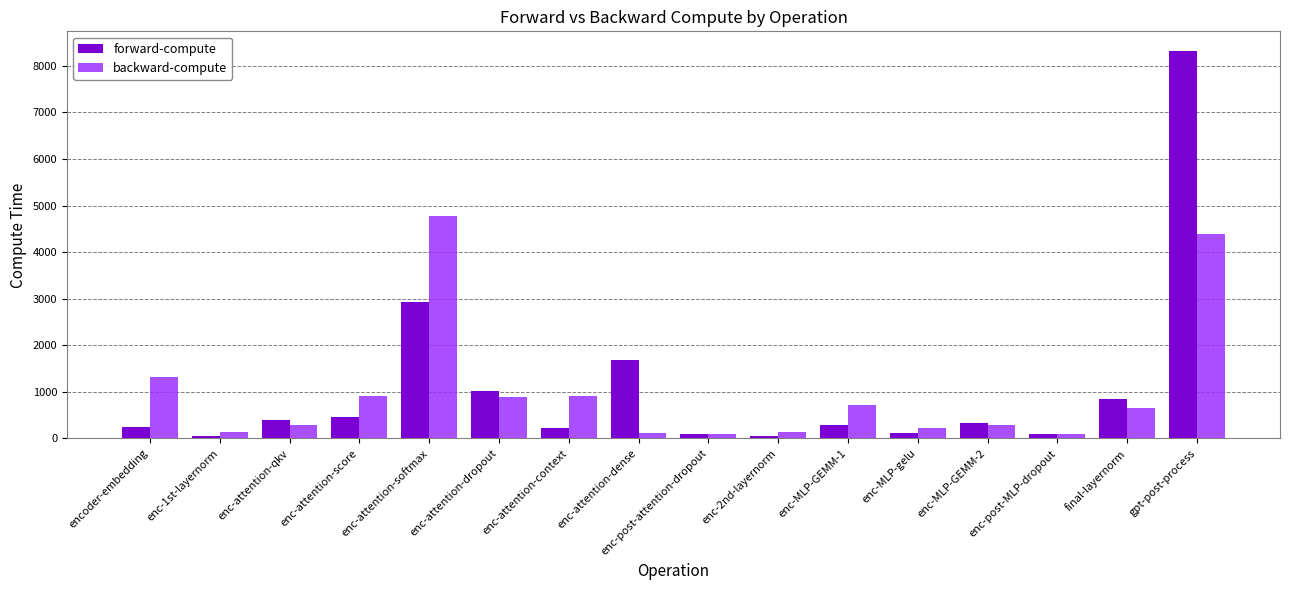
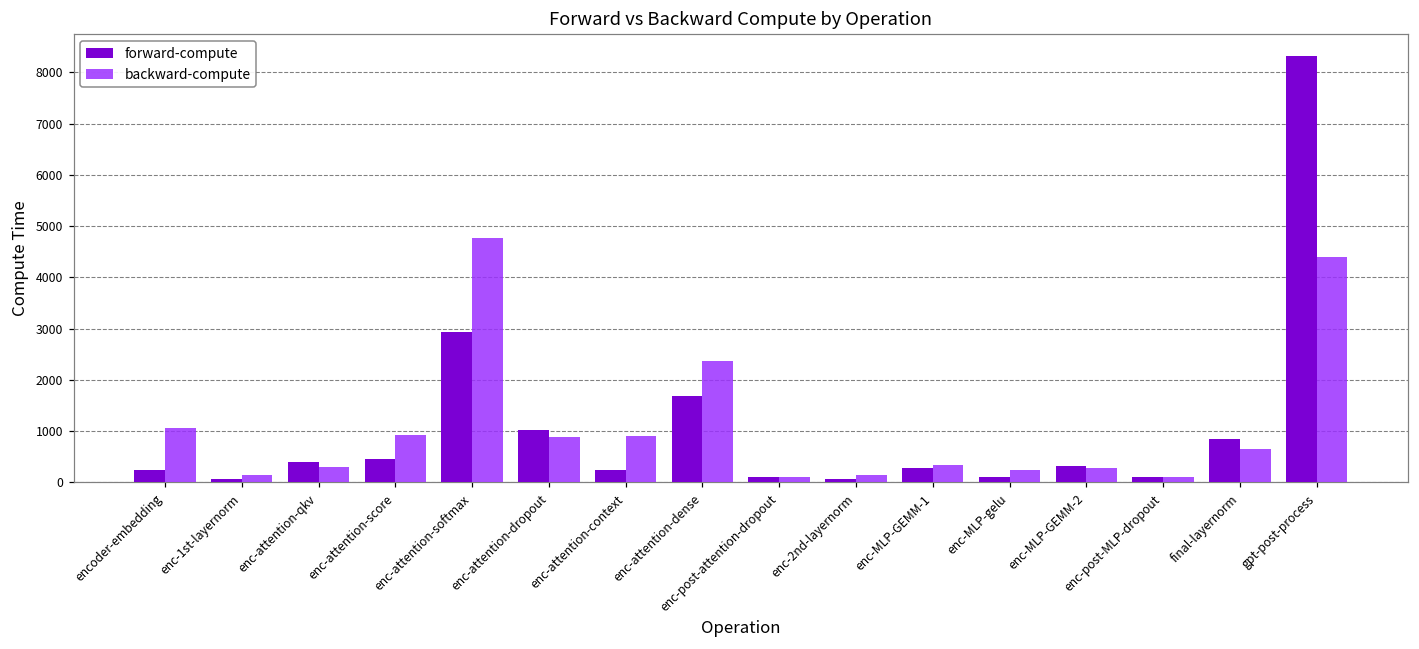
backward-compute, encoder-embedding: 1300 -> 1100
backward-compute, enc-attention-dense: 100 -> 2400
backward-compute, enc-MLP-GEMM-1: 700 -> 300
